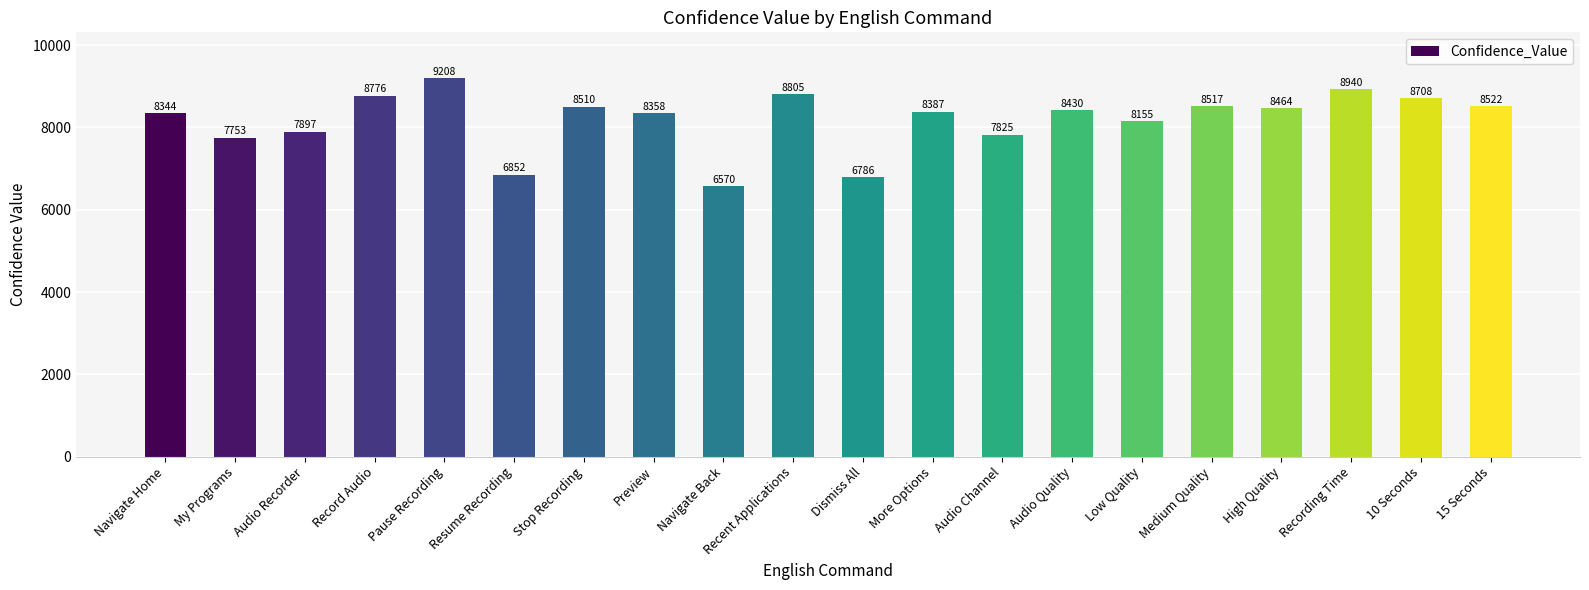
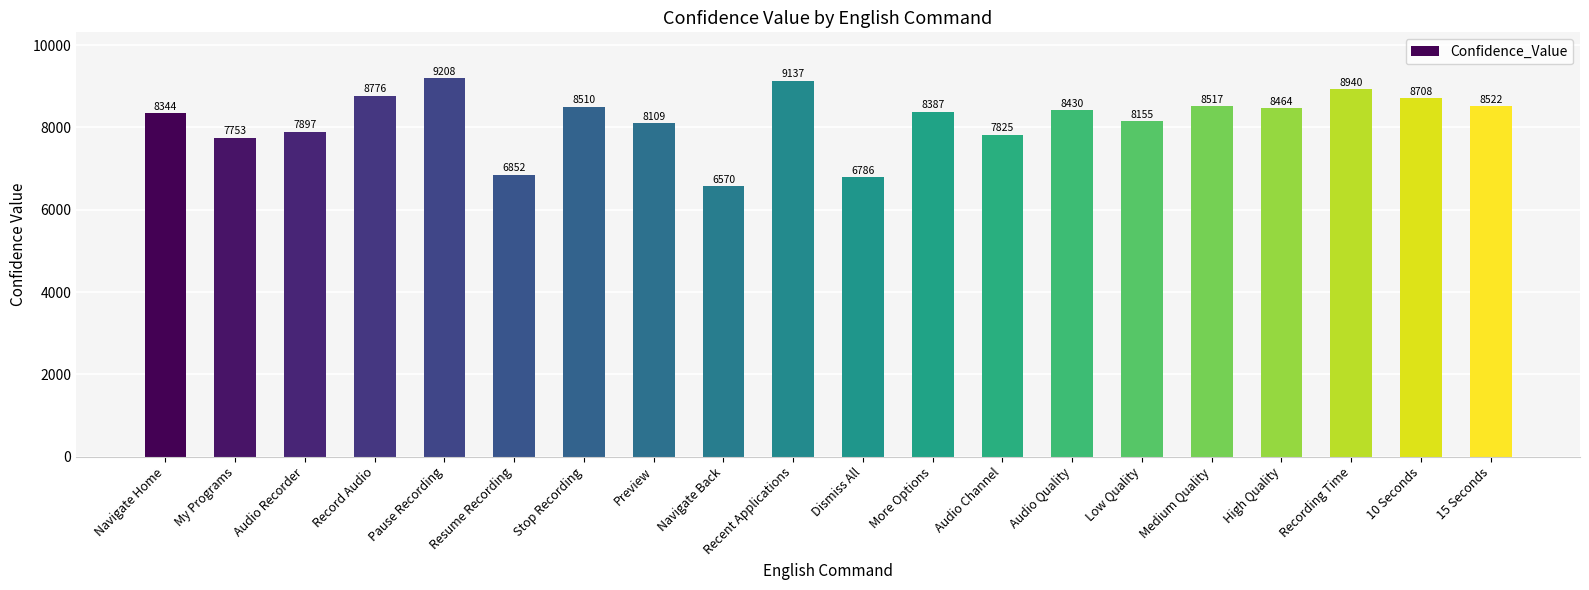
Preview: 8358 -> 8109
Recent Applications: 8805 -> 9137
